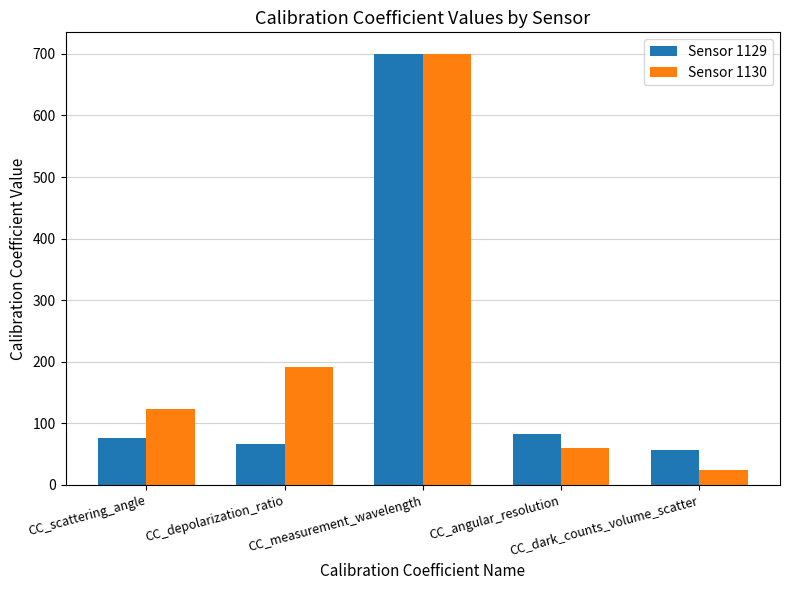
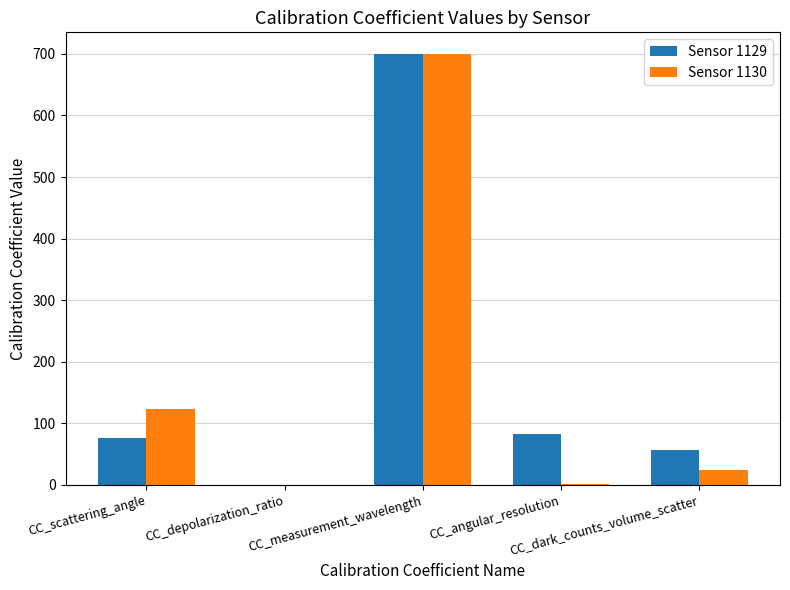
Sensor 1129, CC_depolarization_ratio: 70 -> 0
Sensor 1130, CC_depolarization_ratio: 190 -> 0
Sensor 1130, CC_angular_resolution: 60 -> 0
